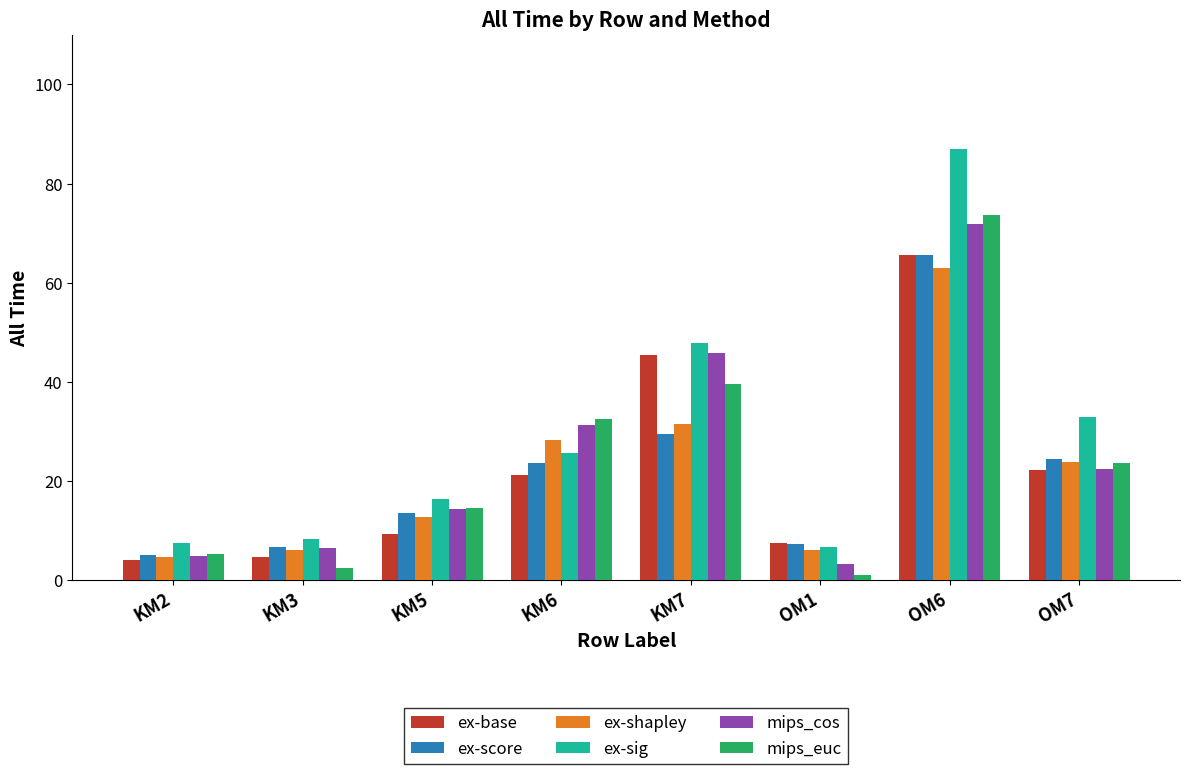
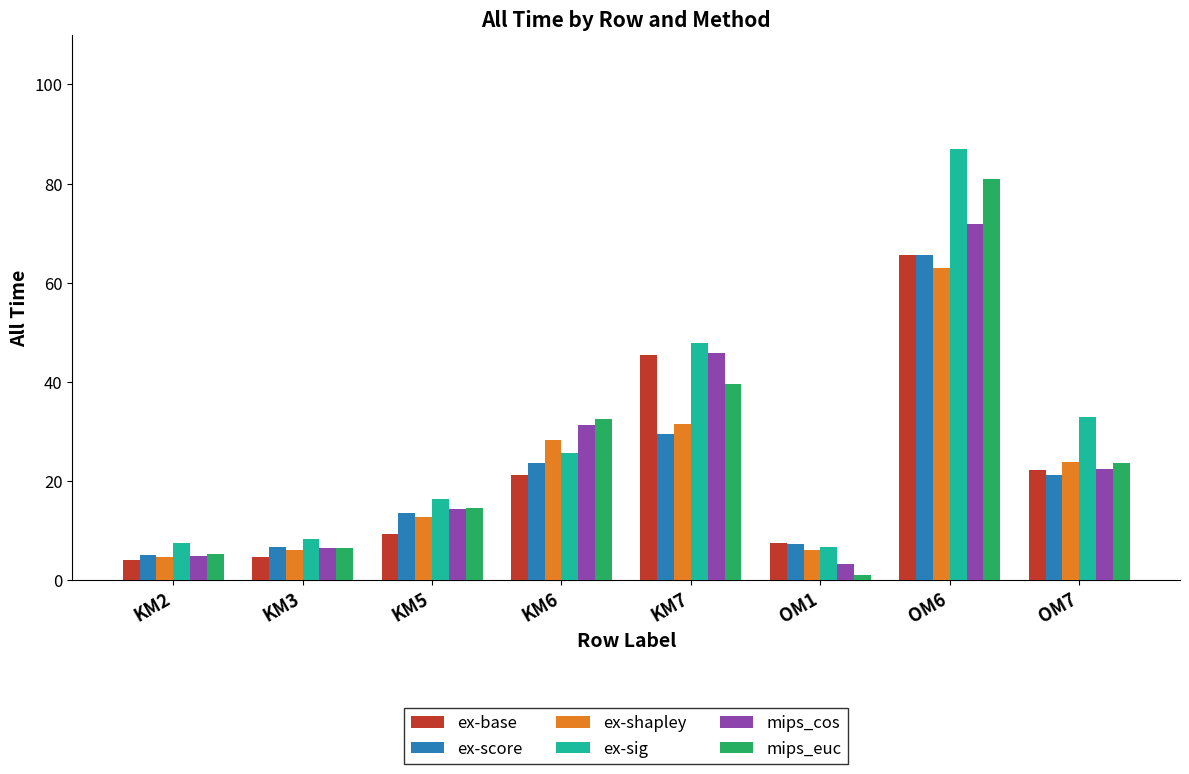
mips_euc, KM3: 2 -> 6
mips_euc, OM6: 74 -> 81
ex-score, OM7: 25 -> 21
